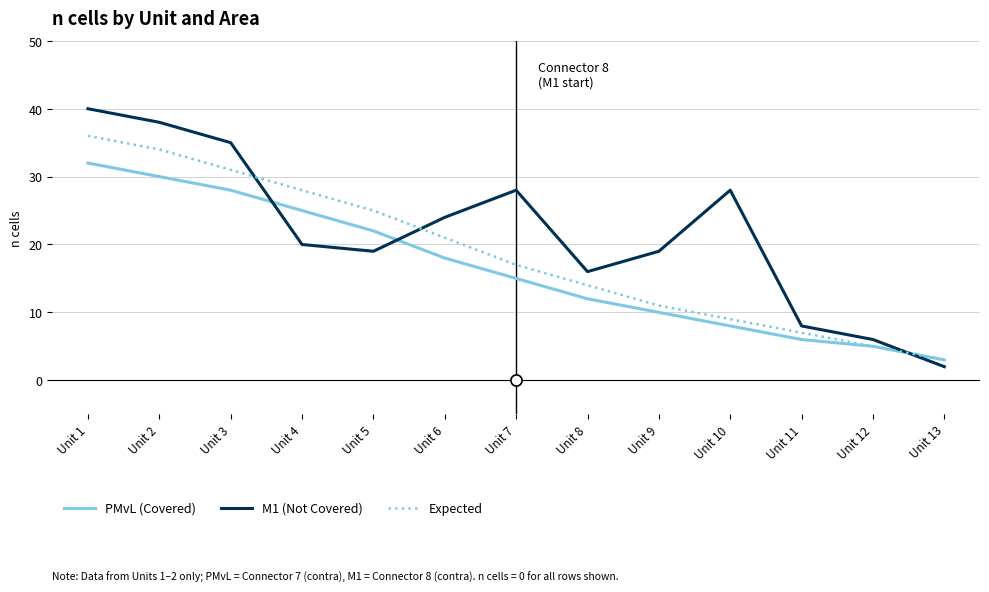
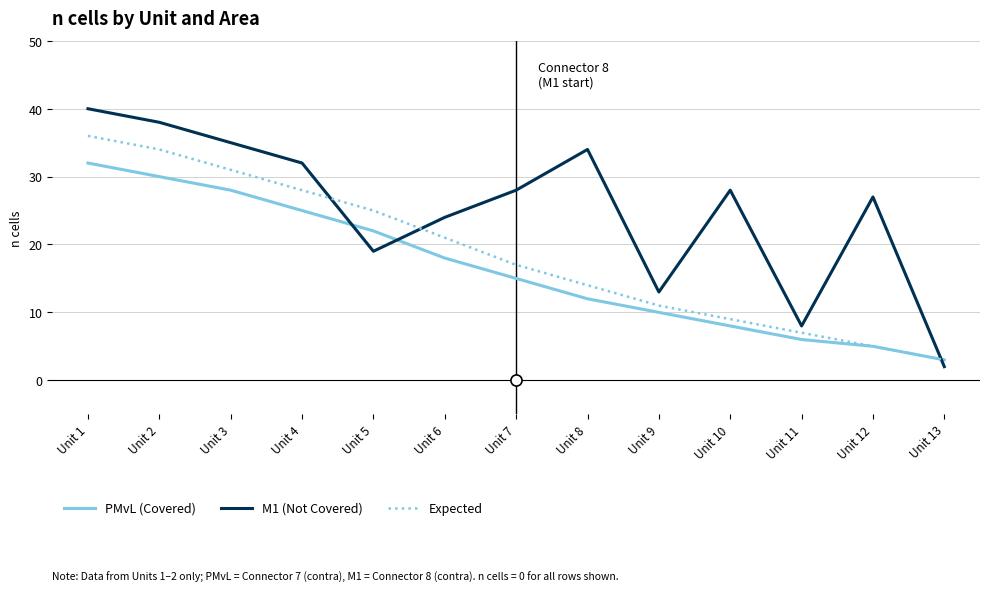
M1 (Not Covered), Unit 4: 20 -> 32
M1 (Not Covered), Unit 8: 16 -> 34
M1 (Not Covered), Unit 9: 19 -> 13
M1 (Not Covered), Unit 12: 6 -> 27
